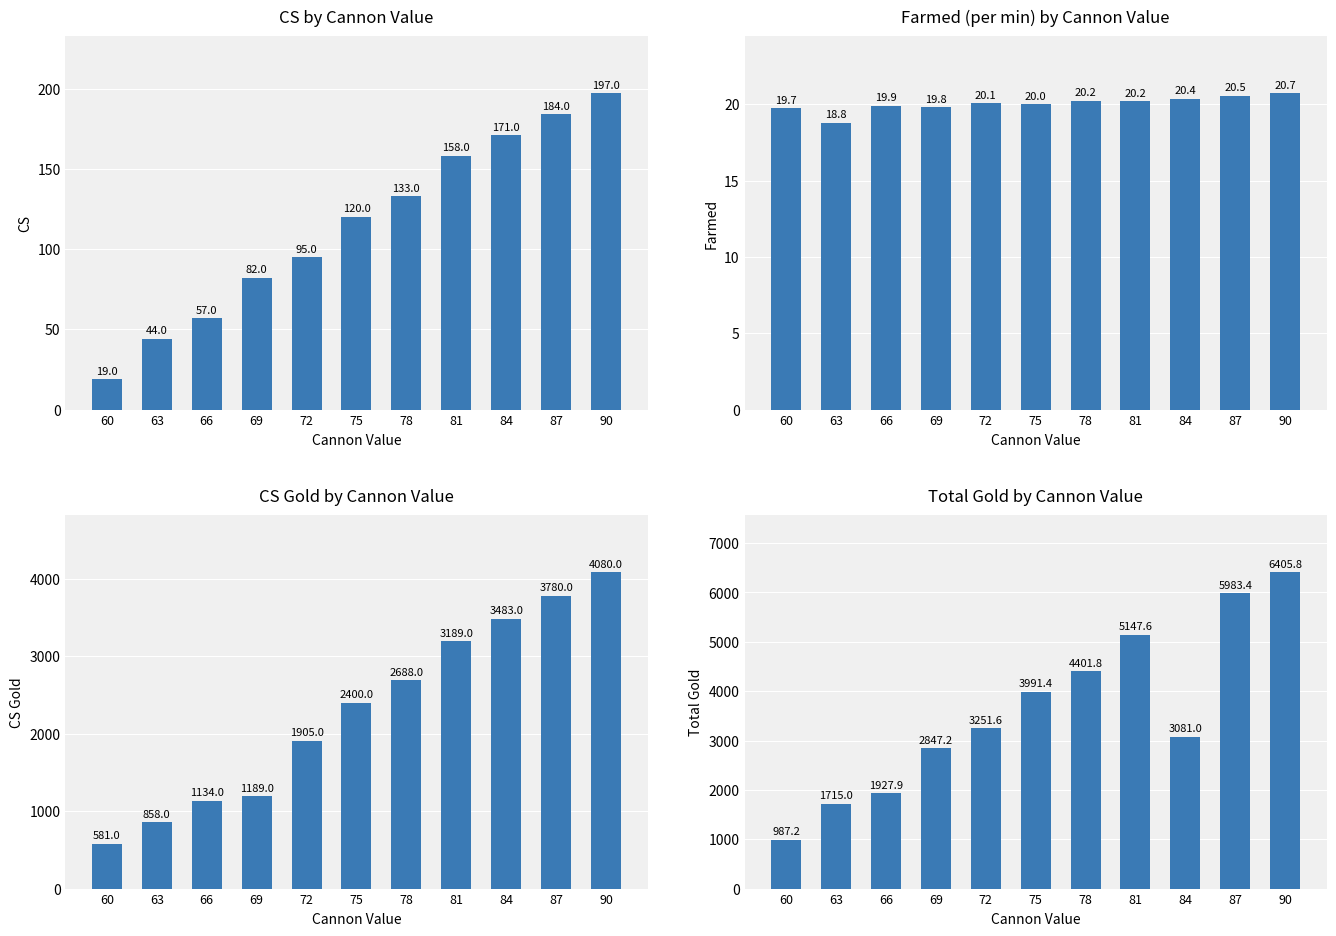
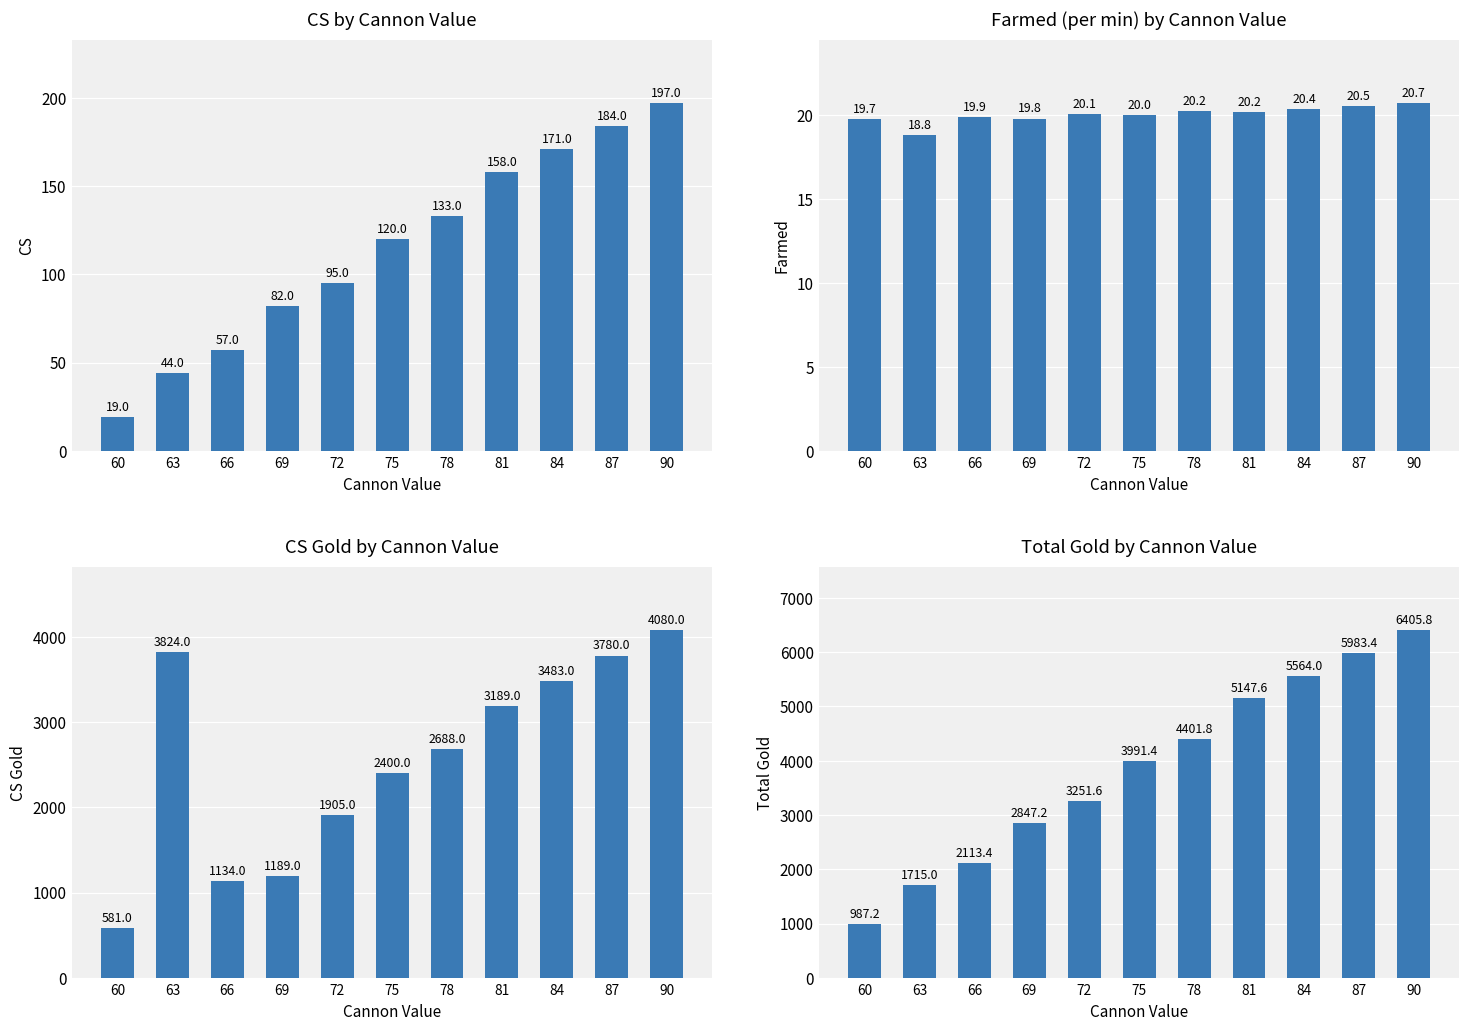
CS Gold by Cannon Value, 63: 858.0 -> 3824.0
Total Gold by Cannon Value, 66: 1927.9 -> 2113.4
Total Gold by Cannon Value, 84: 3081.0 -> 5564.0
